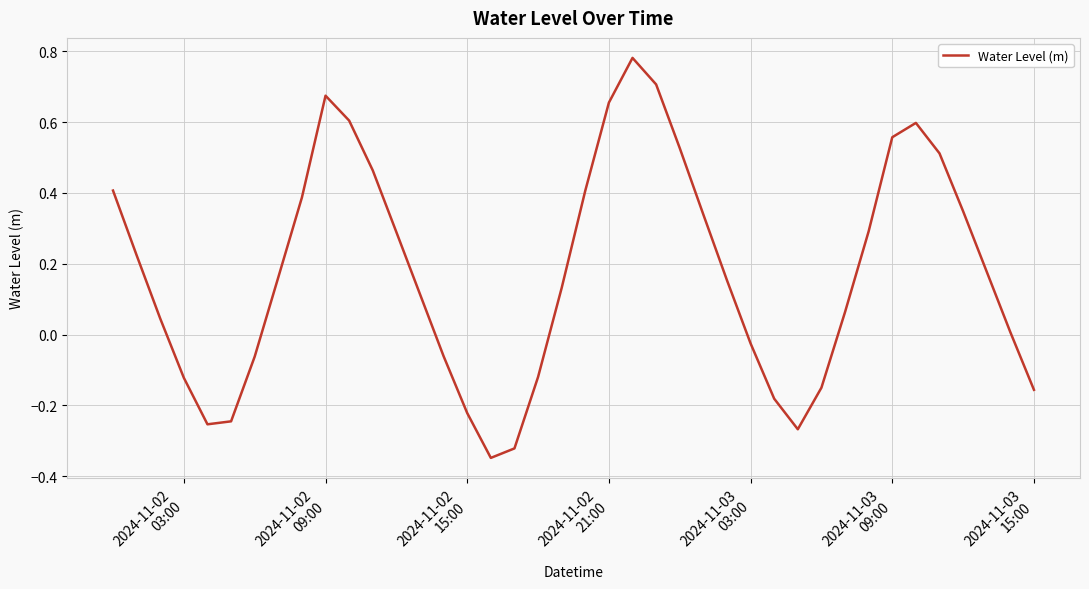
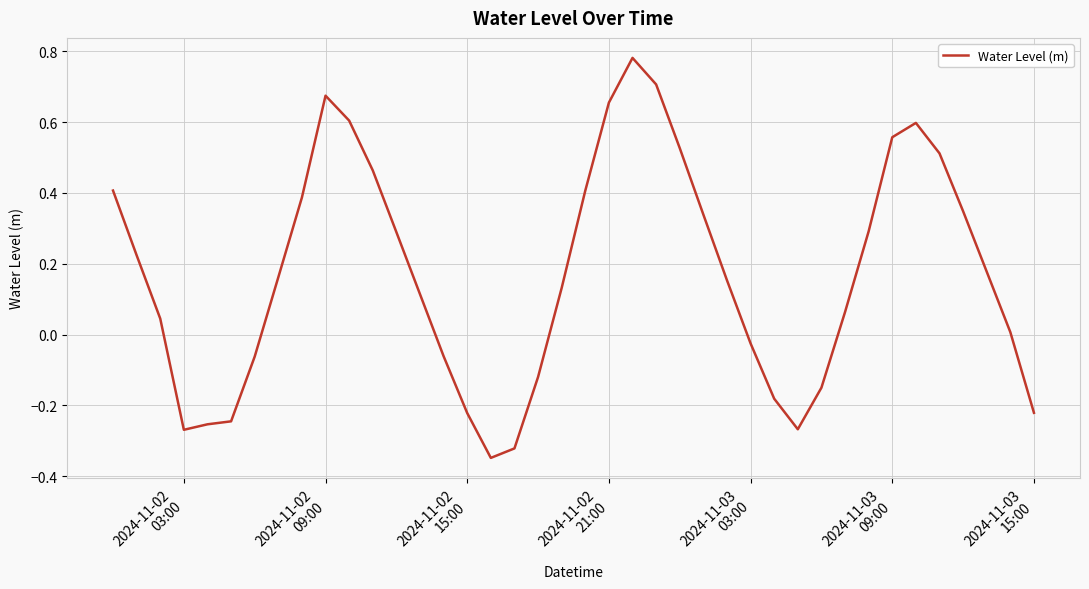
2024-11-02 03:00: -0.12 -> -0.27
2024-11-03 15:00: -0.16 -> -0.22
